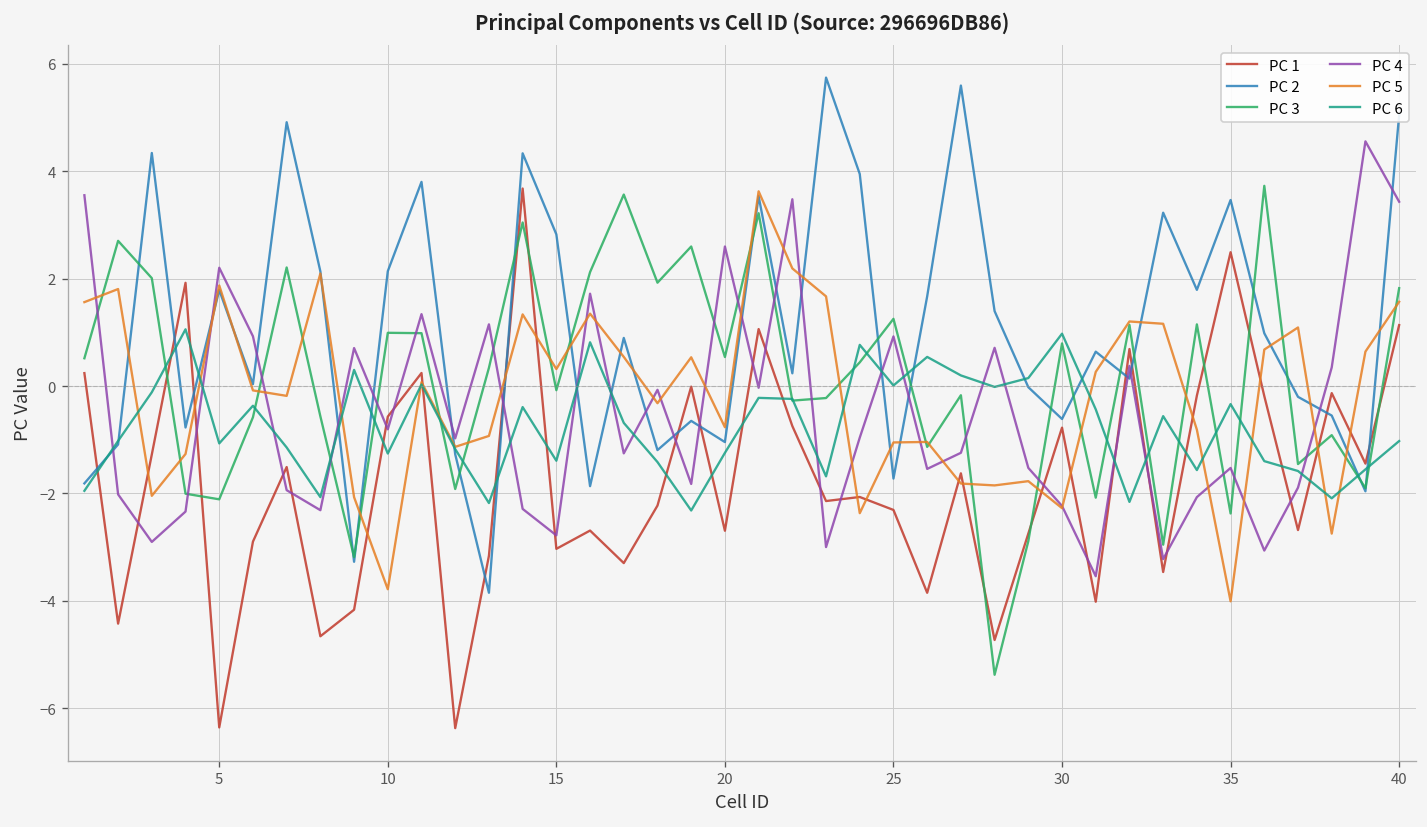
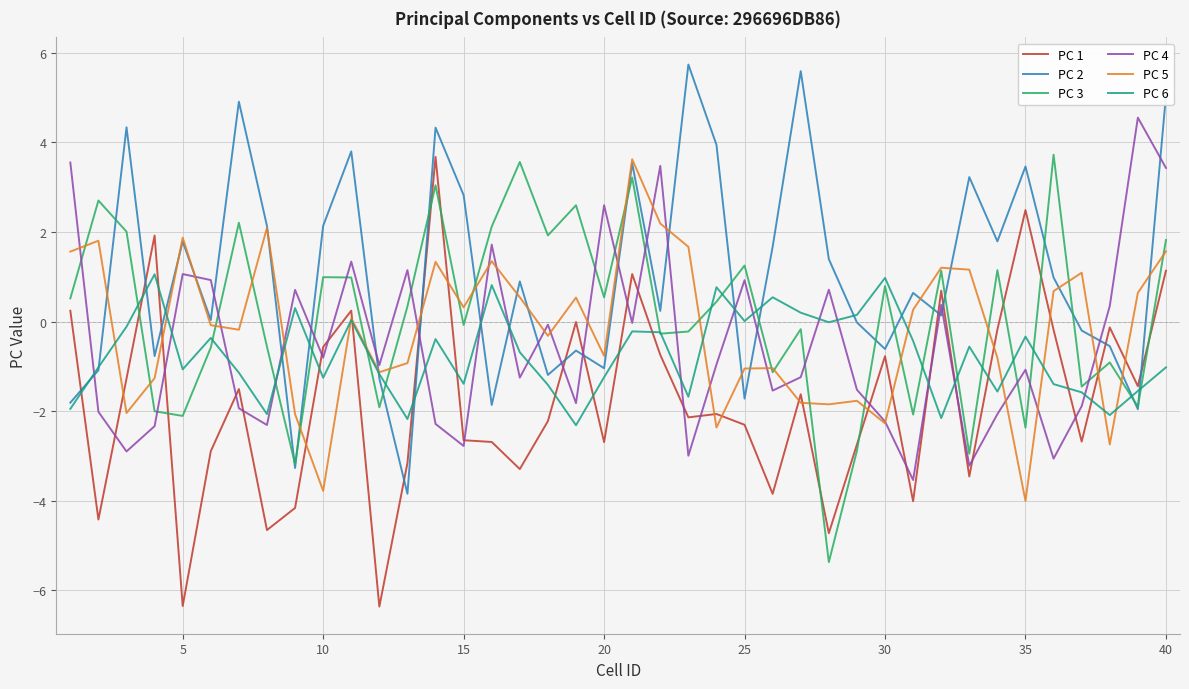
PC 4, 5: 2.2 -> 1.1
PC 1, 15: -3.0 -> -2.7
PC 4, 35: -1.5 -> -1.1
